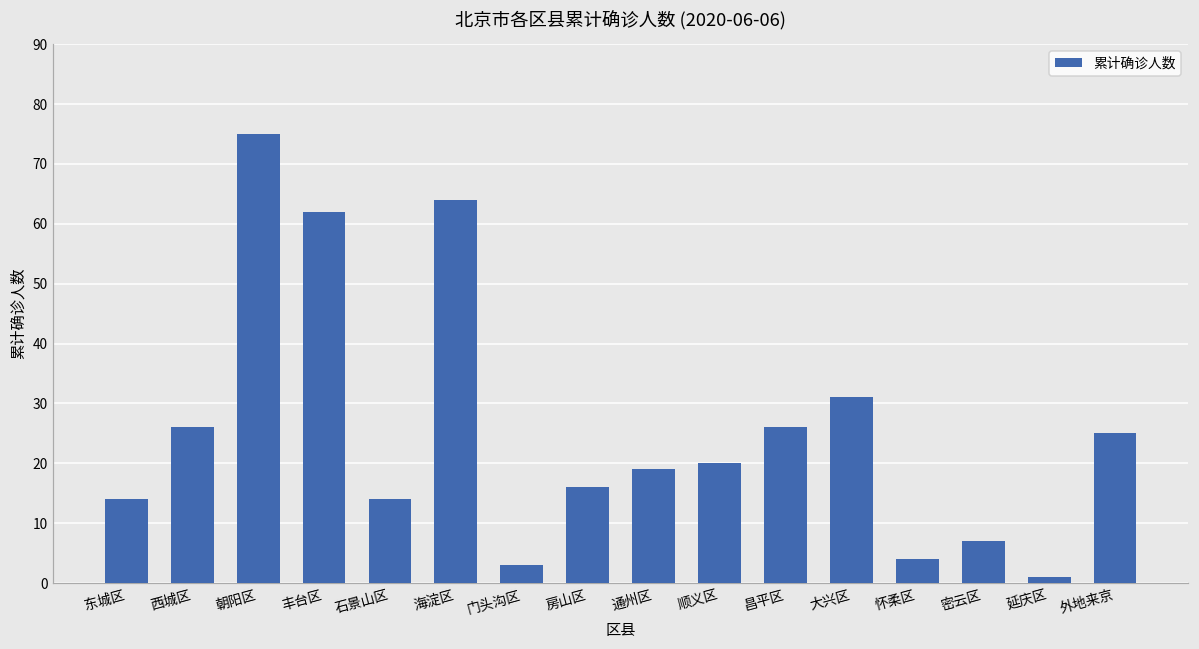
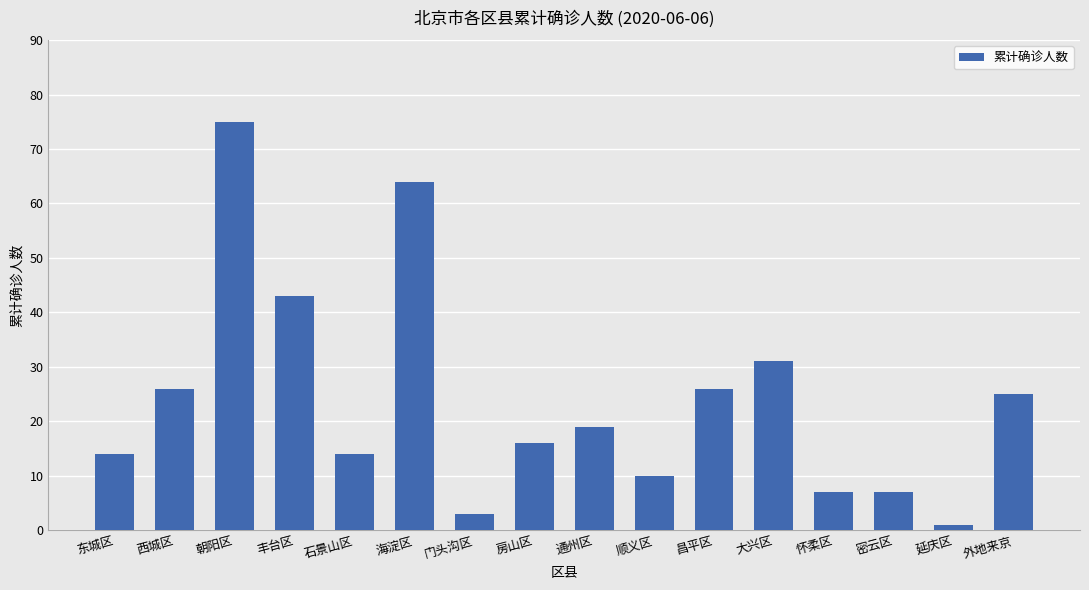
丰台区: 62 -> 43
顺义区: 20 -> 10
怀柔区: 4 -> 7
